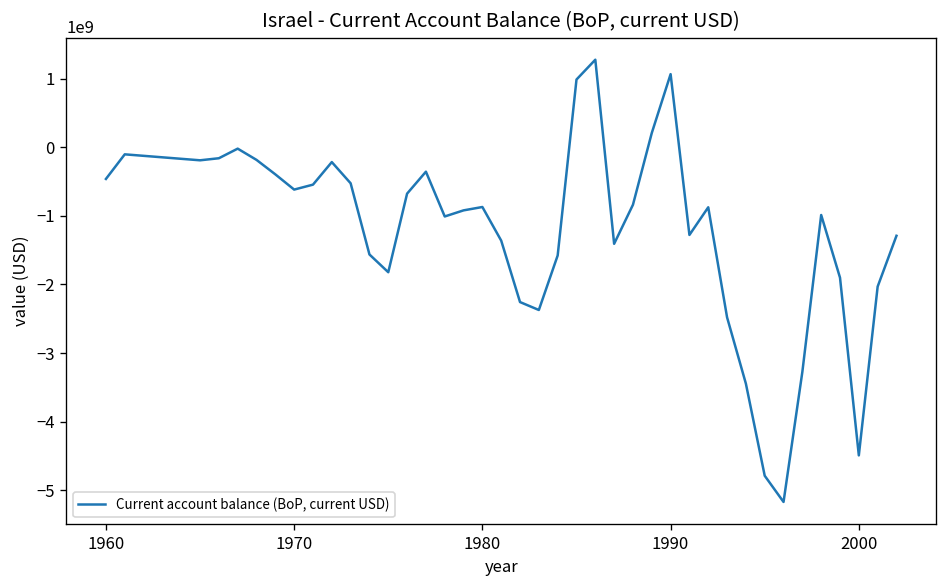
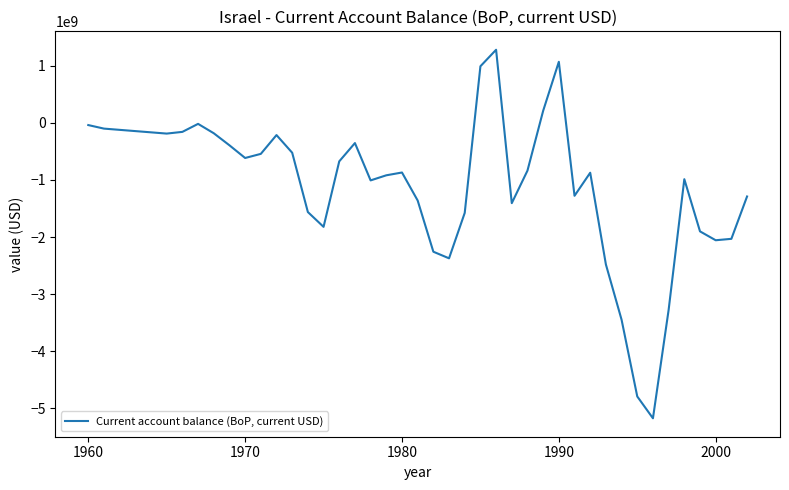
1960: -500000000 -> 0
2000: -4500000000 -> -2100000000
